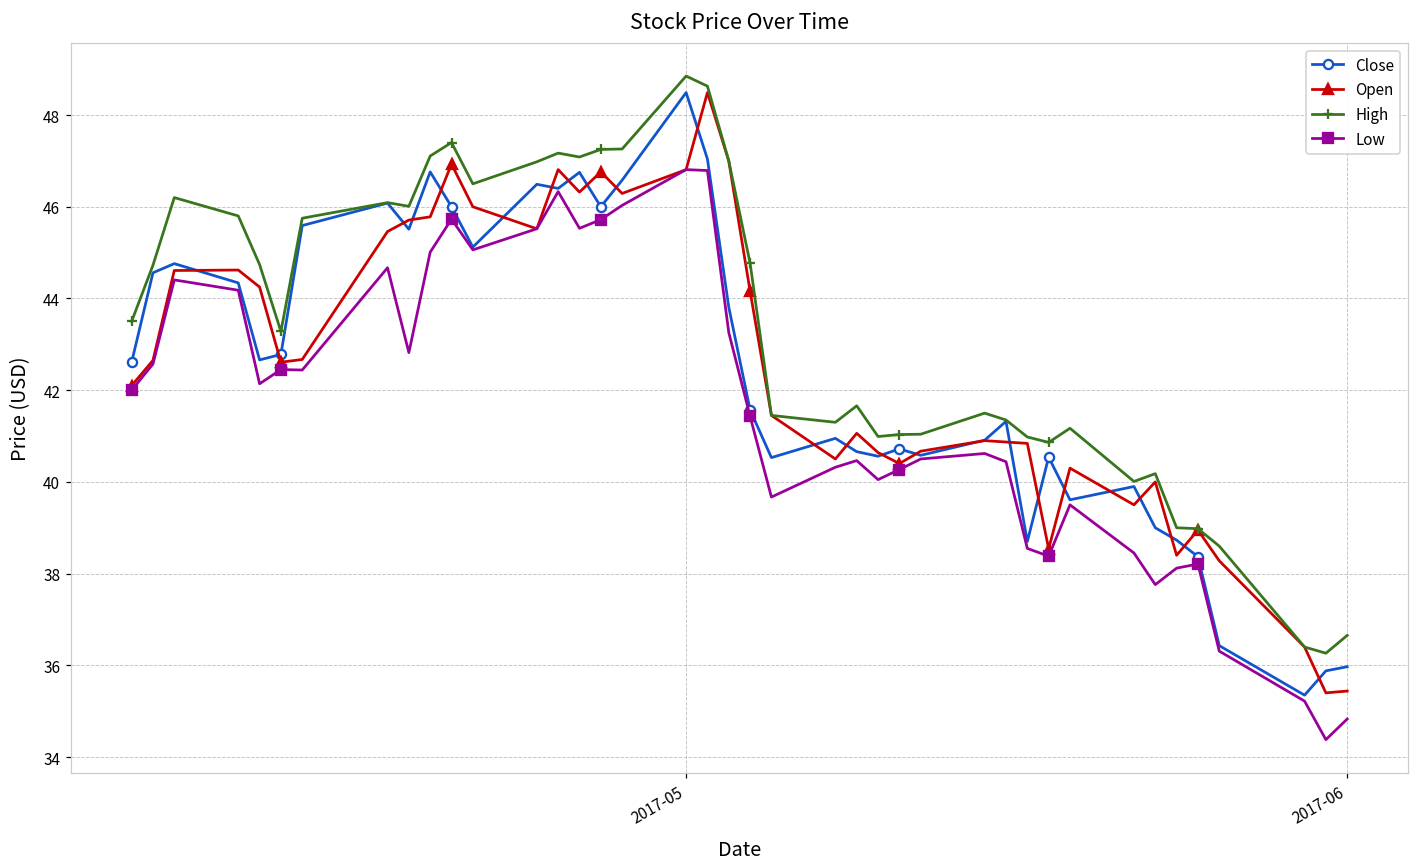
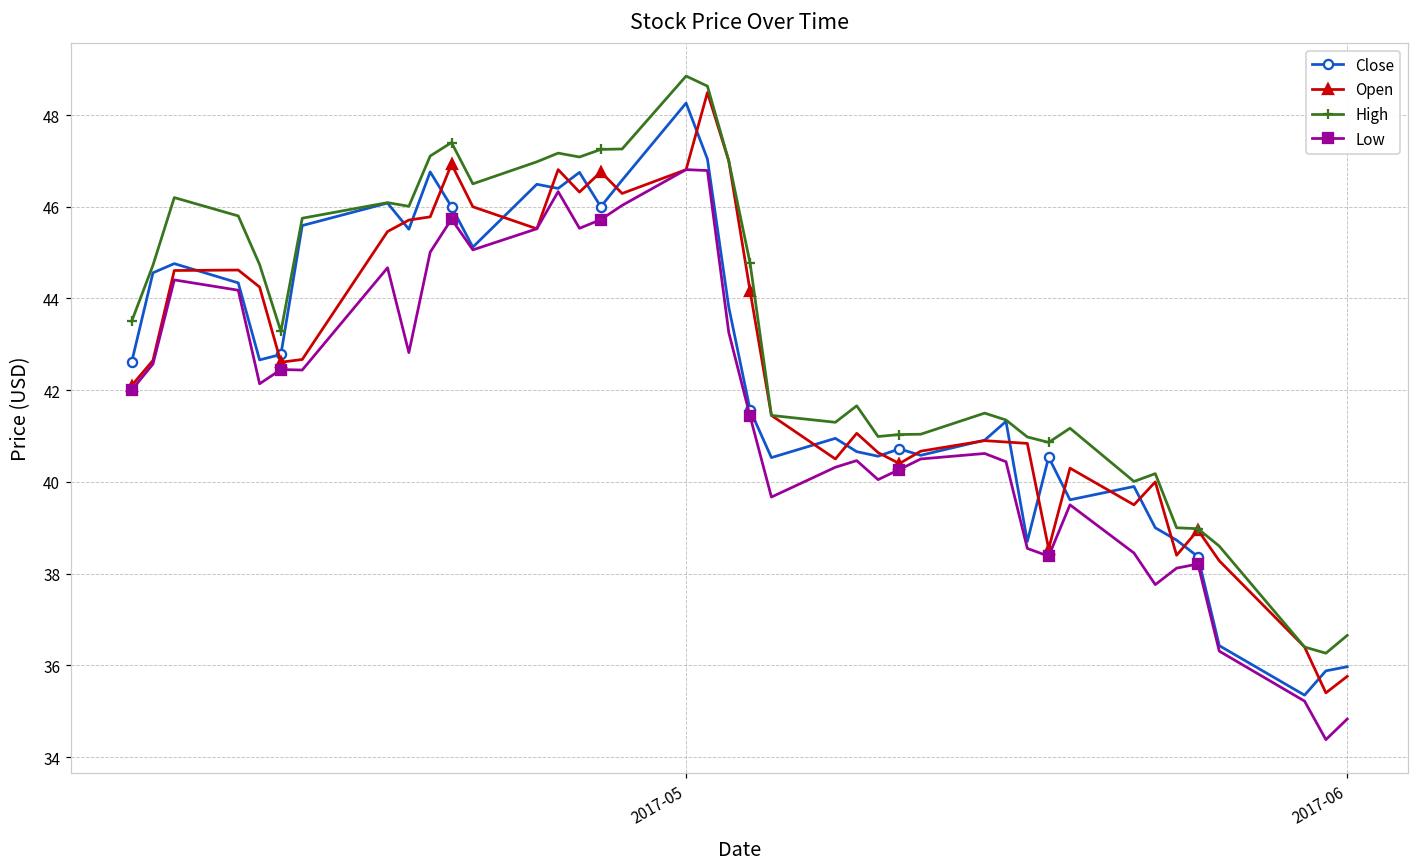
Close, 2017-05: 48.5 -> 48.3
Open, 2017-06: 35.4 -> 35.8
